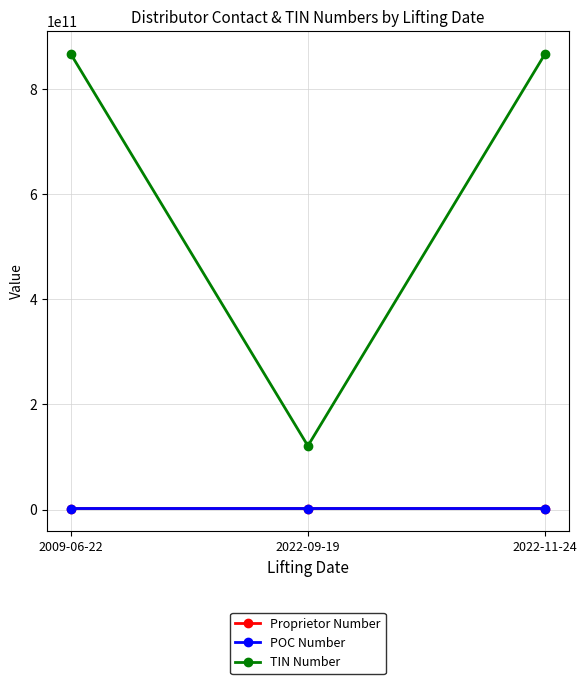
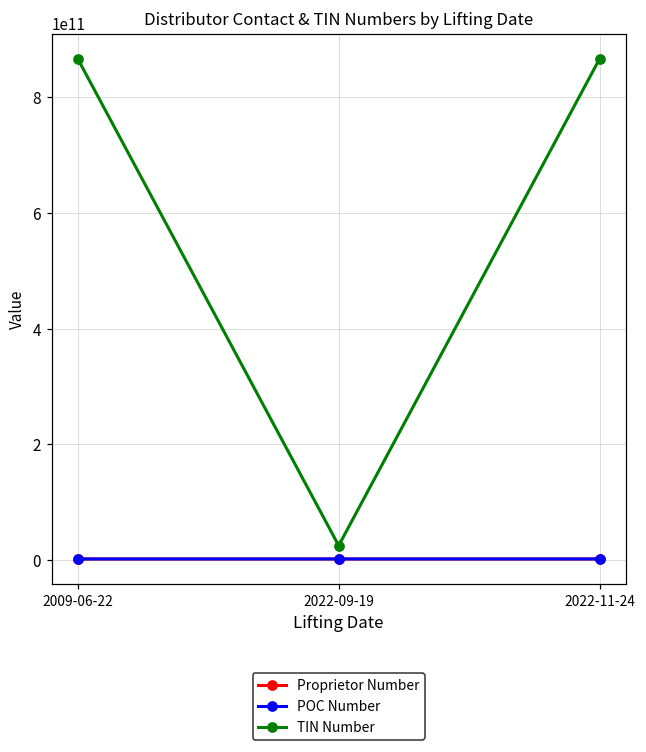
TIN Number, 2022-09-19: 120000000000 -> 20000000000
